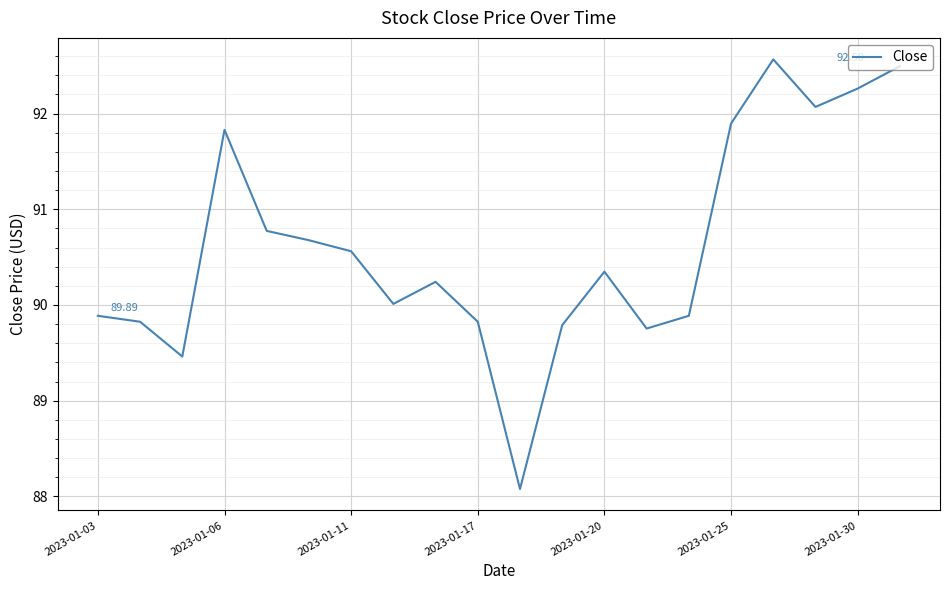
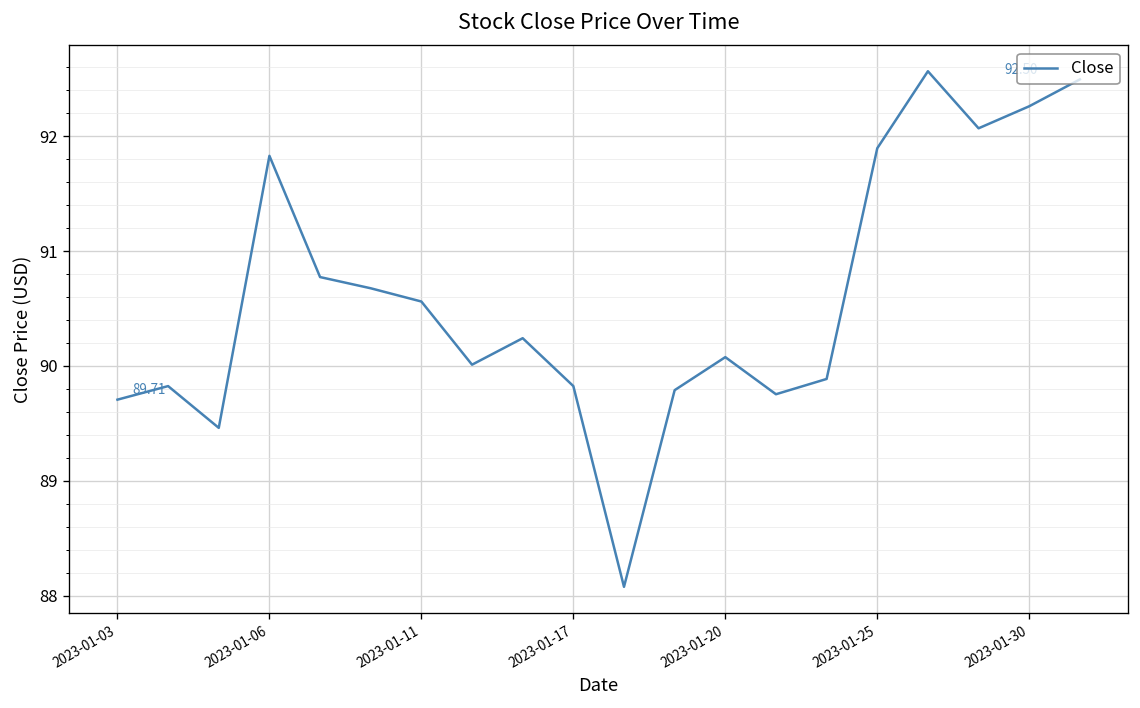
2023-01-03: 89.89 -> 89.71
2023-01-20: 90.3 -> 90.1
